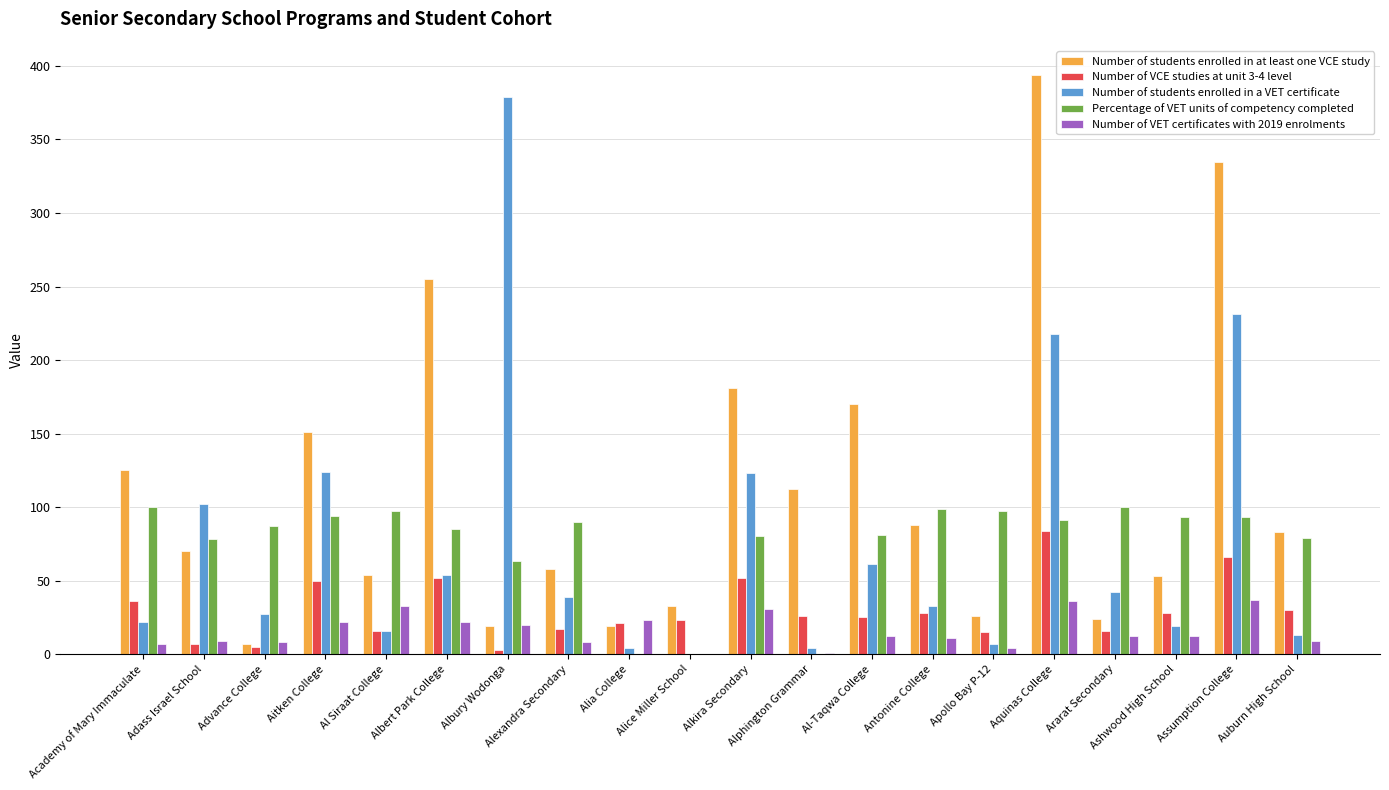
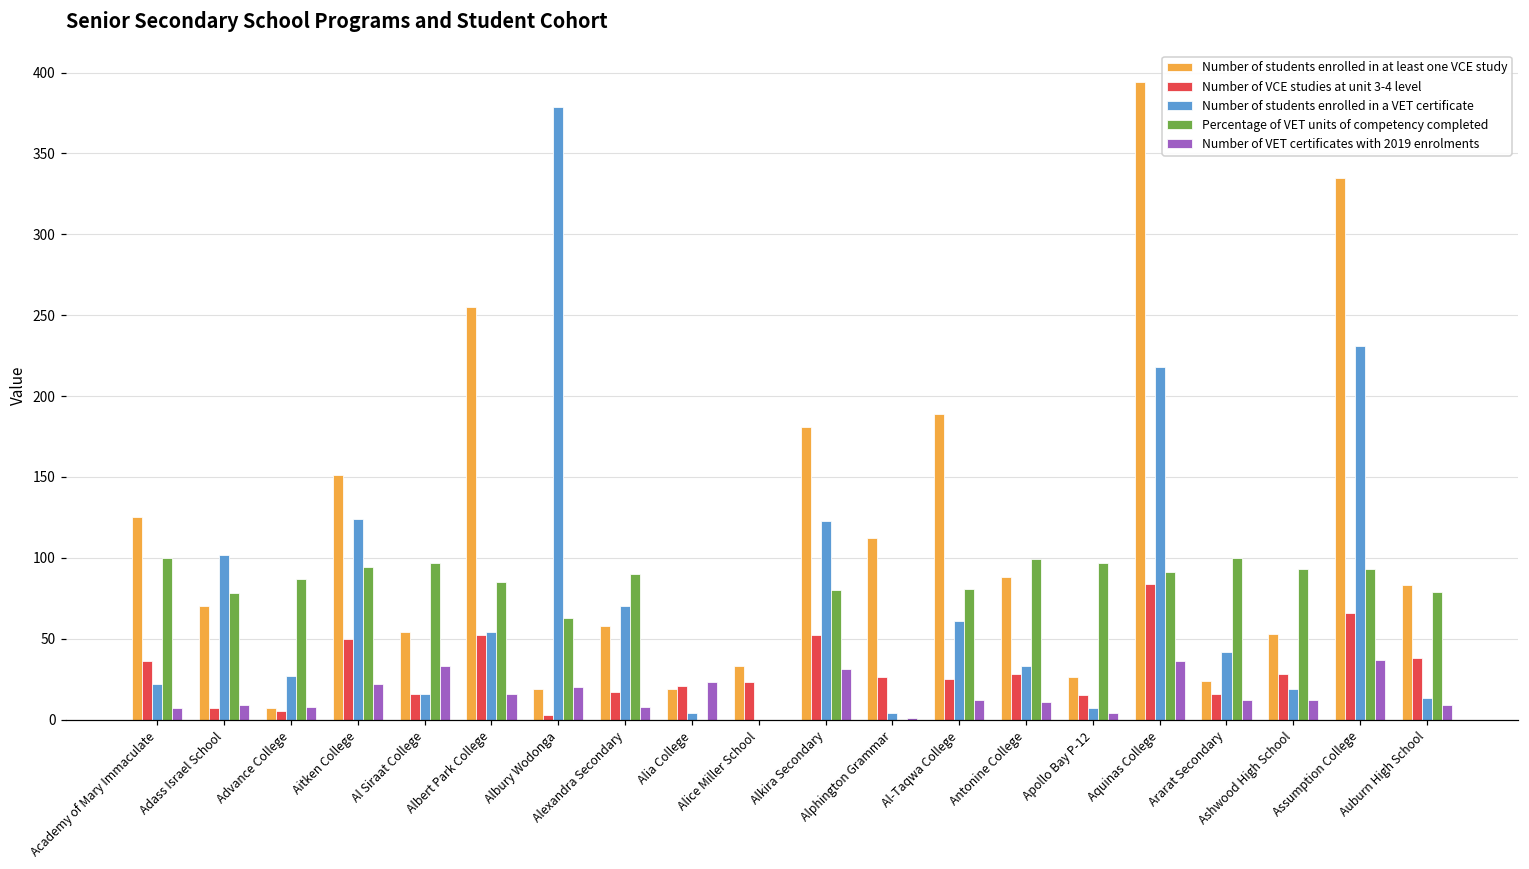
Number of VET certificates with 2019 enrolments, Albert Park College: 22 -> 16
Number of students enrolled in a VET certificate, Alexandra Secondary: 39 -> 70
Number of students enrolled in at least one VCE study, Al-Taqwa College: 170 -> 189
Number of VCE studies at unit 3-4 level, Auburn High School: 30 -> 38
